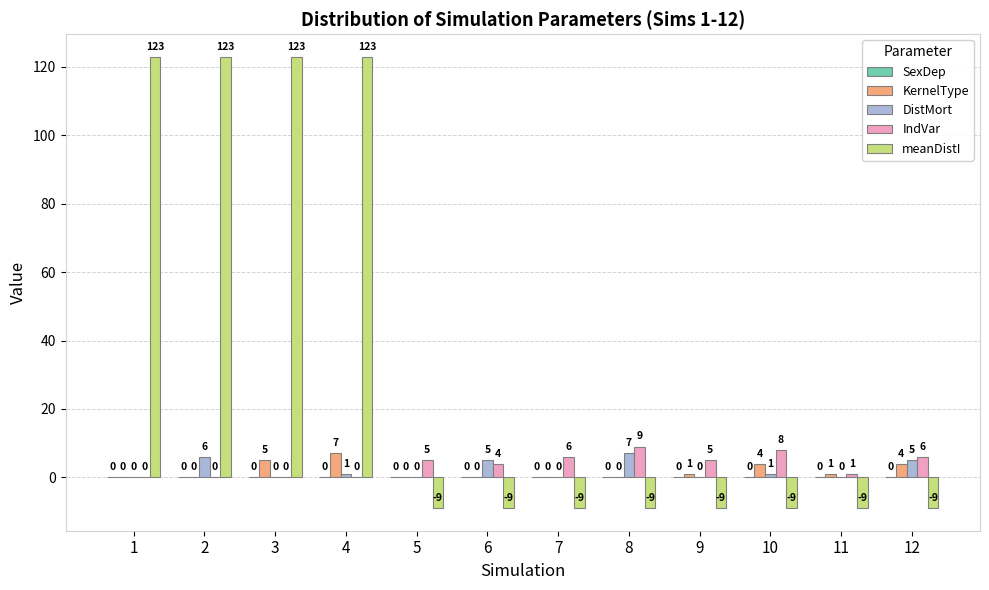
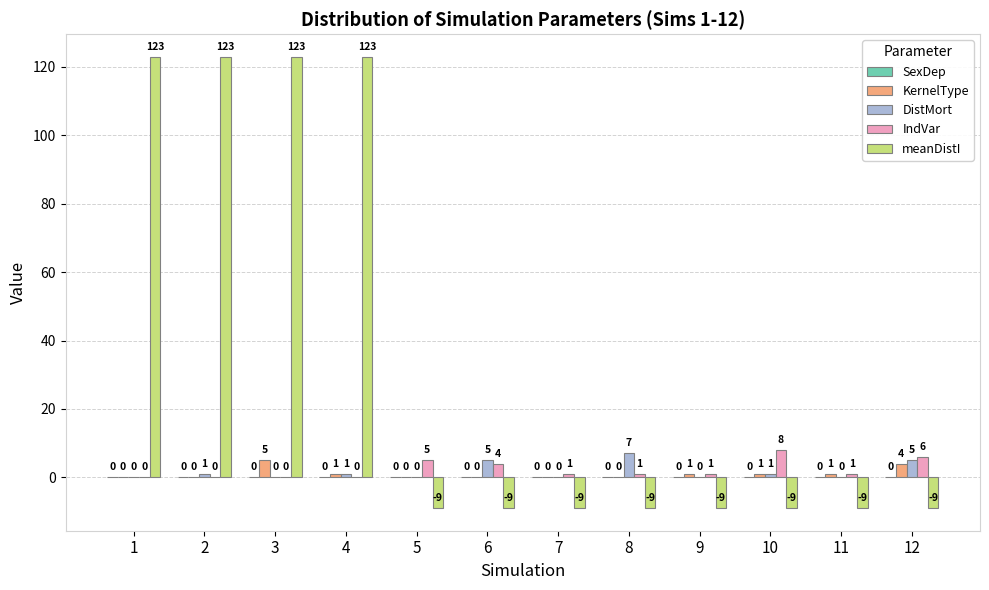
DistMort, 2: 6 -> 1
KernelType, 4: 7 -> 1
IndVar, 7: 6 -> 1
IndVar, 8: 9 -> 1
IndVar, 9: 5 -> 1
KernelType, 10: 4 -> 1
